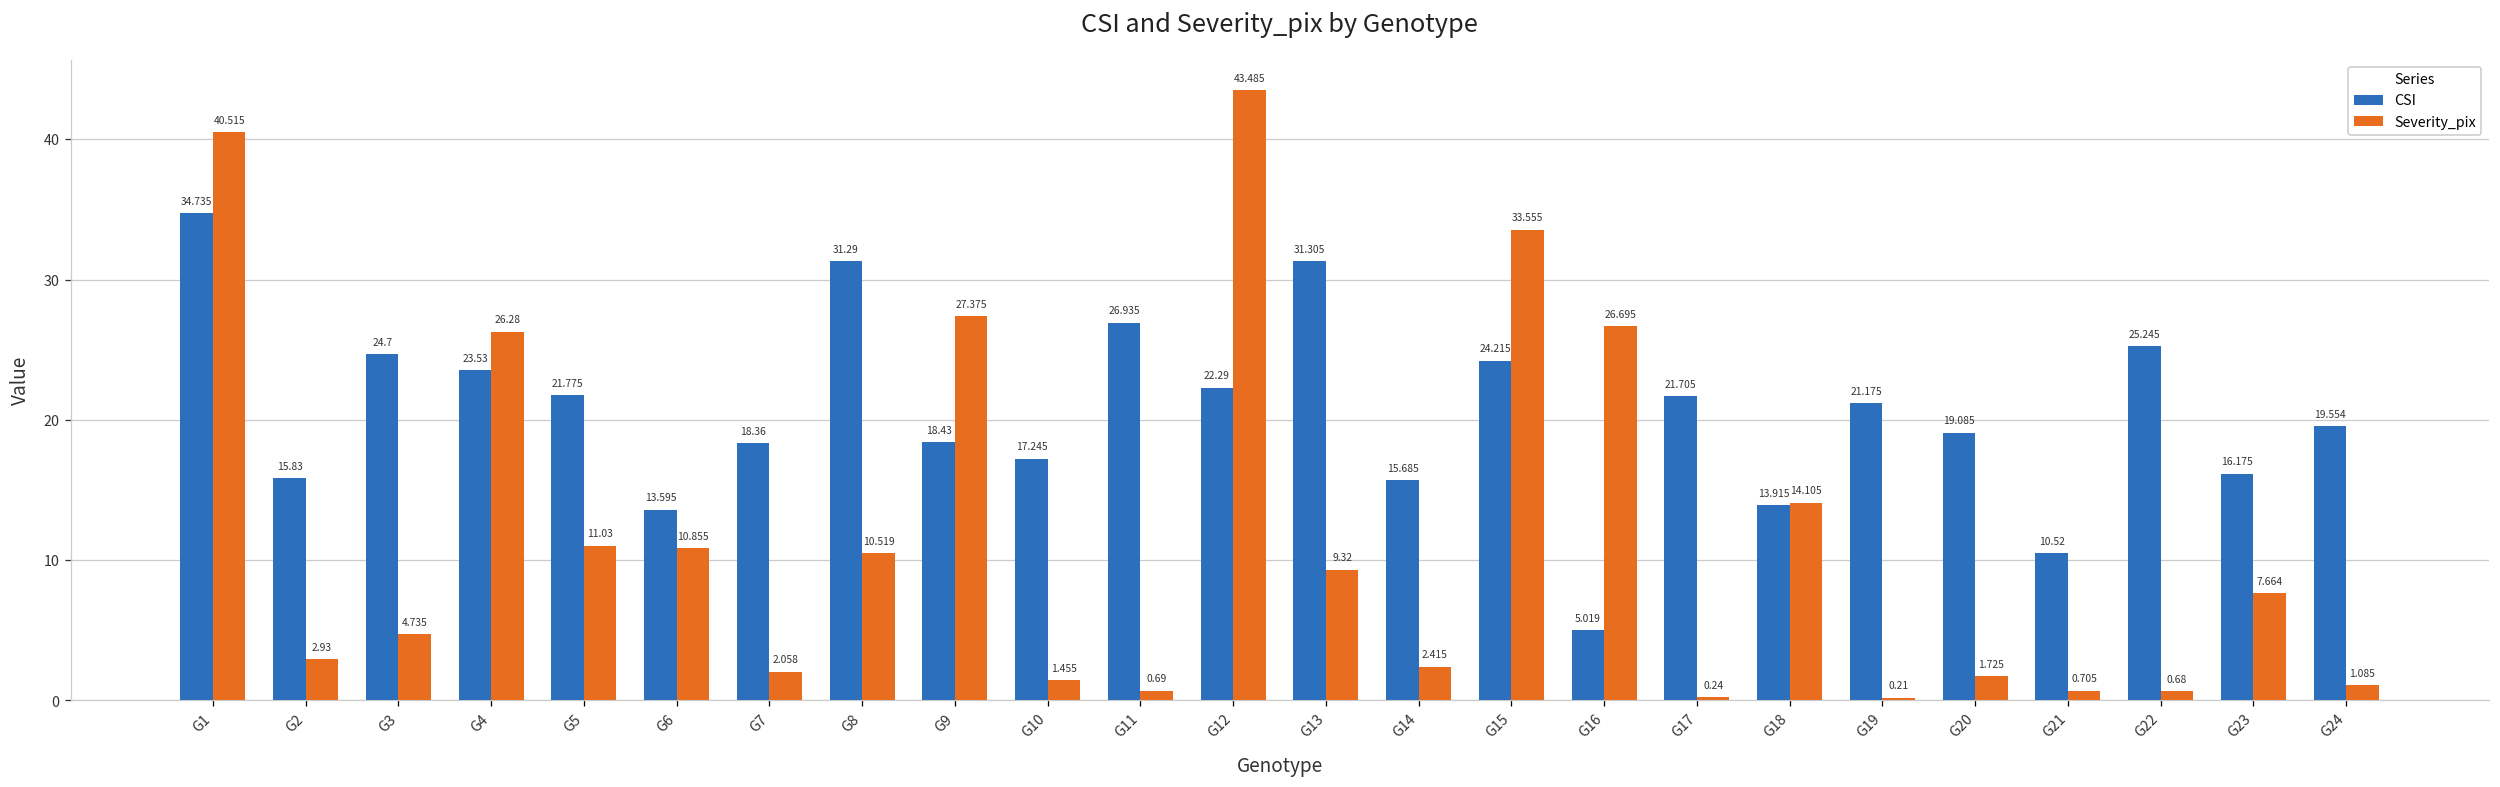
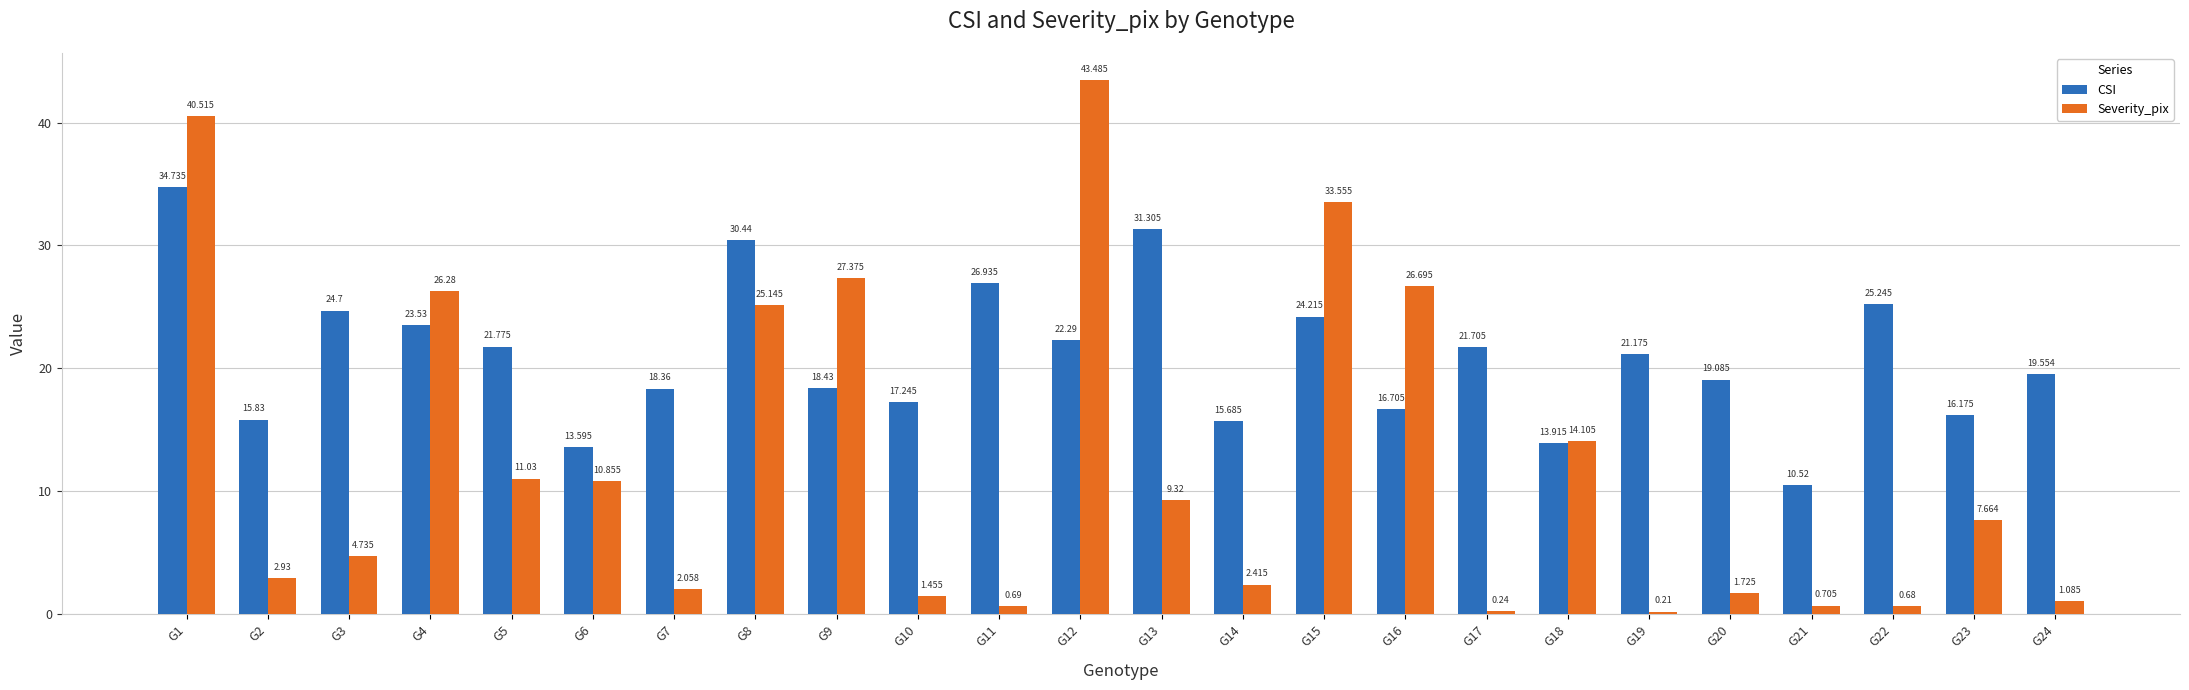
CSI, G8: 31.29 -> 30.44
Severity_pix, G8: 10.519 -> 25.145
CSI, G16: 5.019 -> 16.705
